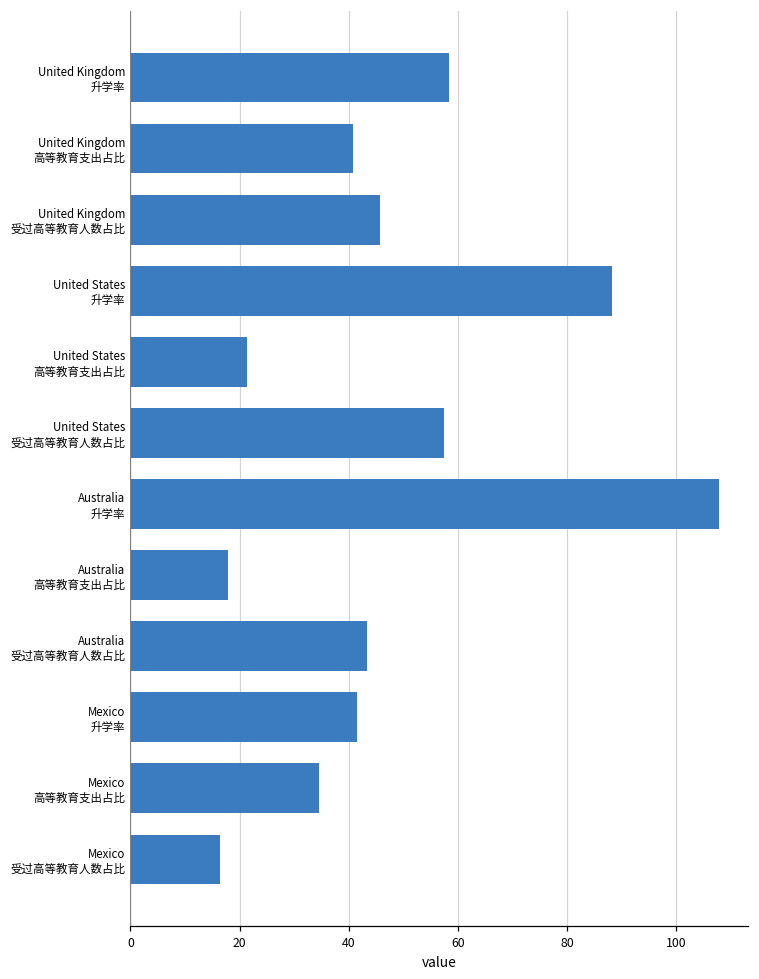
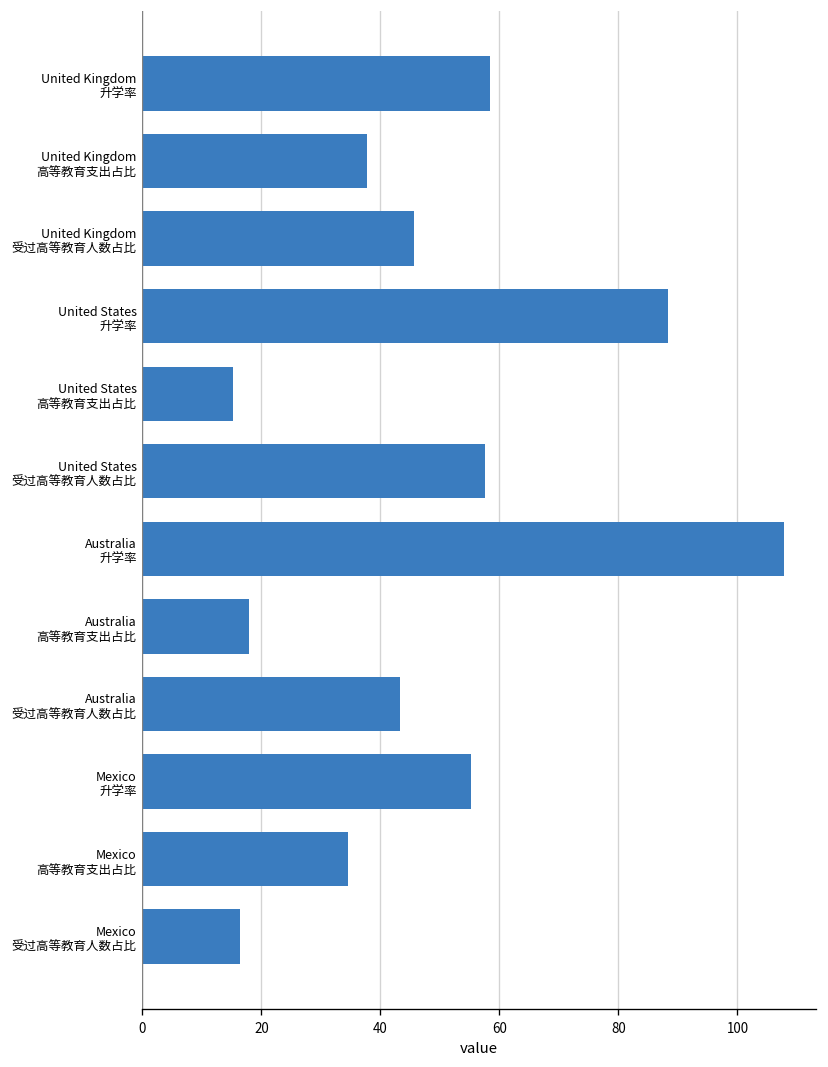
United Kingdom 高等教育支出占比: 41 -> 38
United States 高等教育支出占比: 21 -> 15
Mexico 升学率: 42 -> 55
